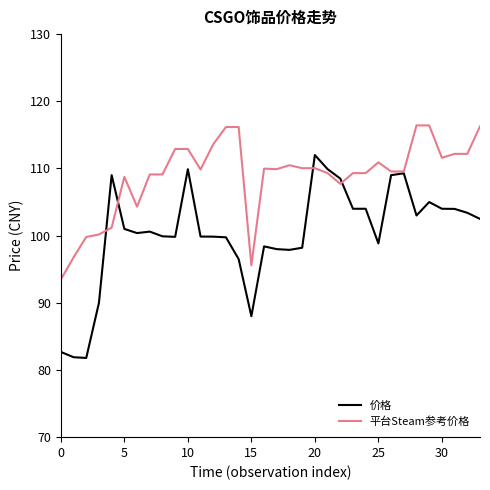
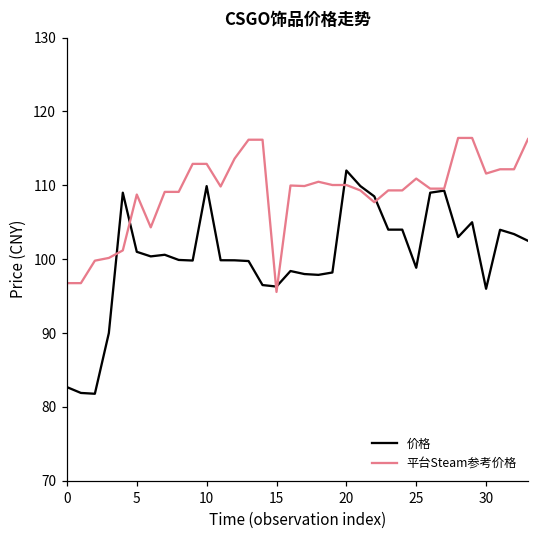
平台Steam参考价格, 0: 93 -> 97
价格, 15: 88 -> 96
价格, 30: 104 -> 96
